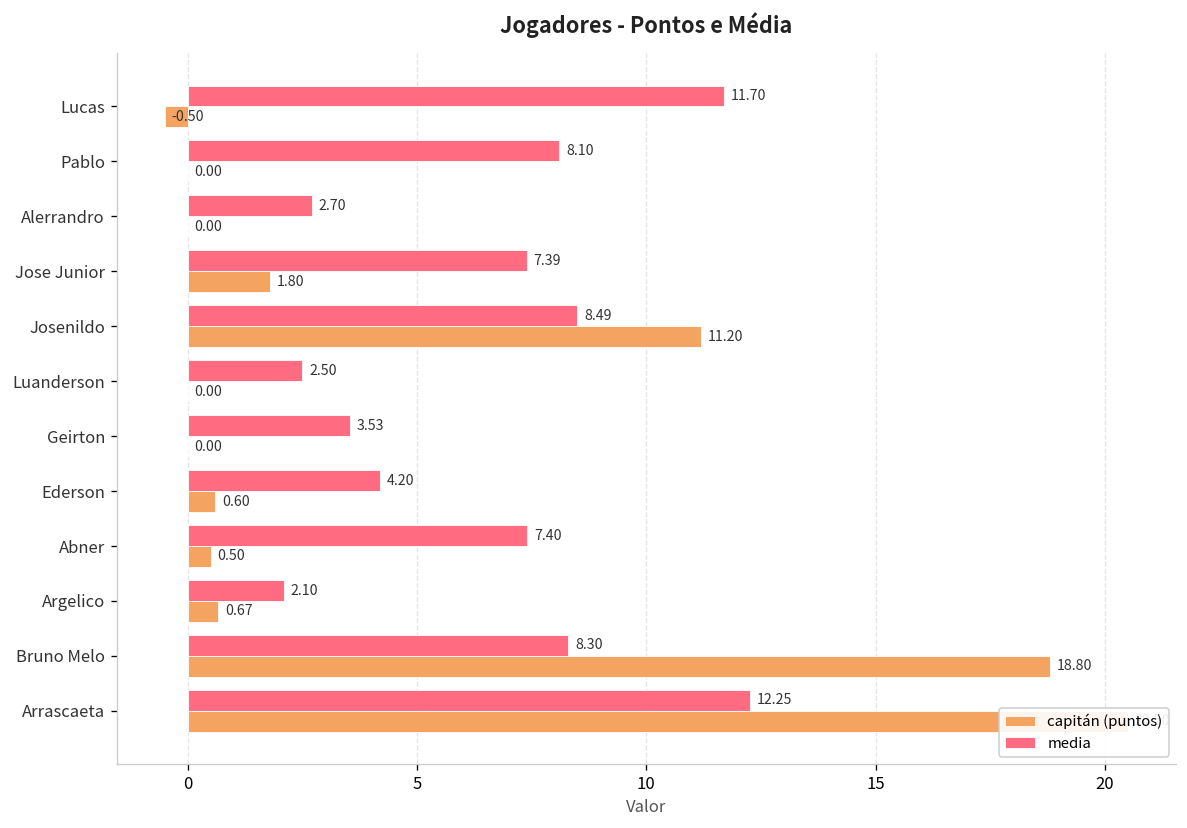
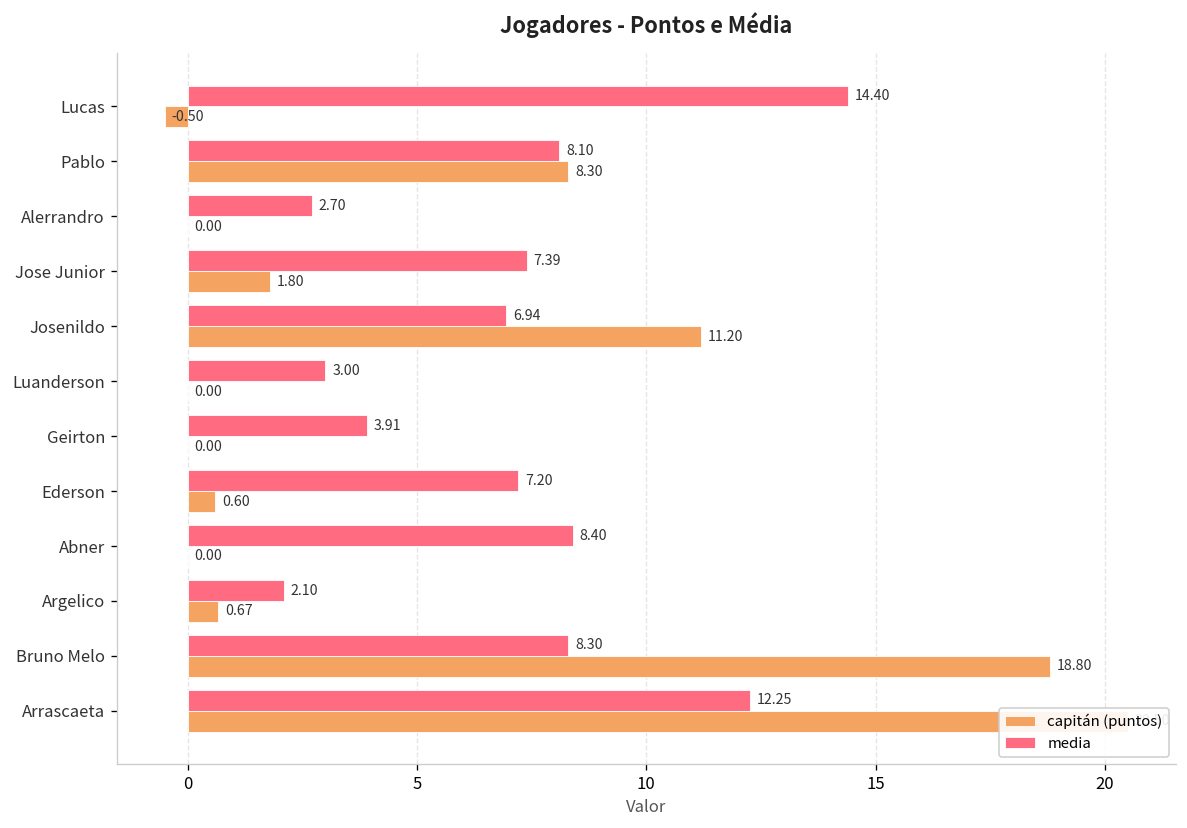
media, Lucas: 11.70 -> 14.40
capitán (puntos), Pablo: 0.00 -> 8.30
media, Josenildo: 8.49 -> 6.94
media, Luanderson: 2.50 -> 3.00
media, Geirton: 3.53 -> 3.91
media, Ederson: 4.20 -> 7.20
media, Abner: 7.40 -> 8.40
capitán (puntos), Abner: 0.50 -> 0.00
